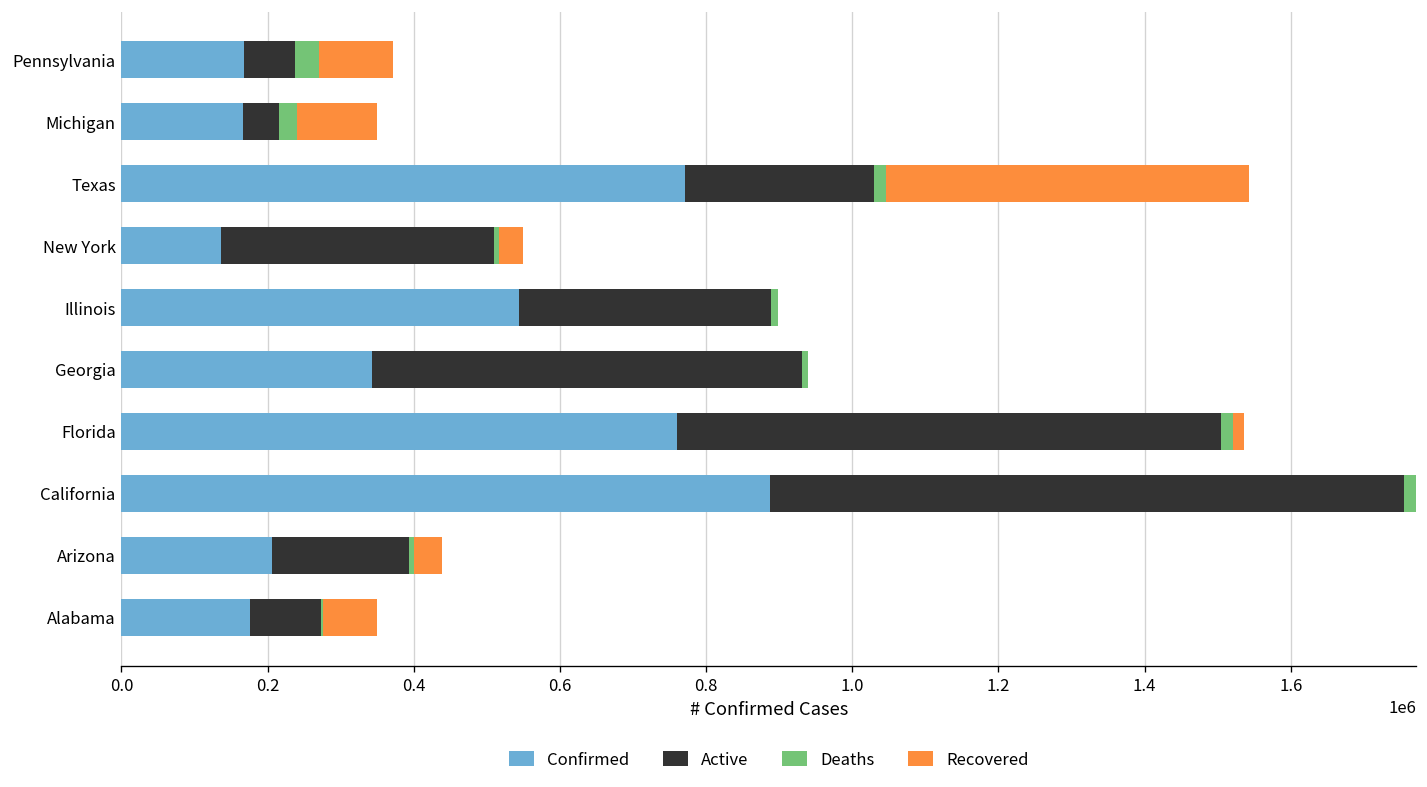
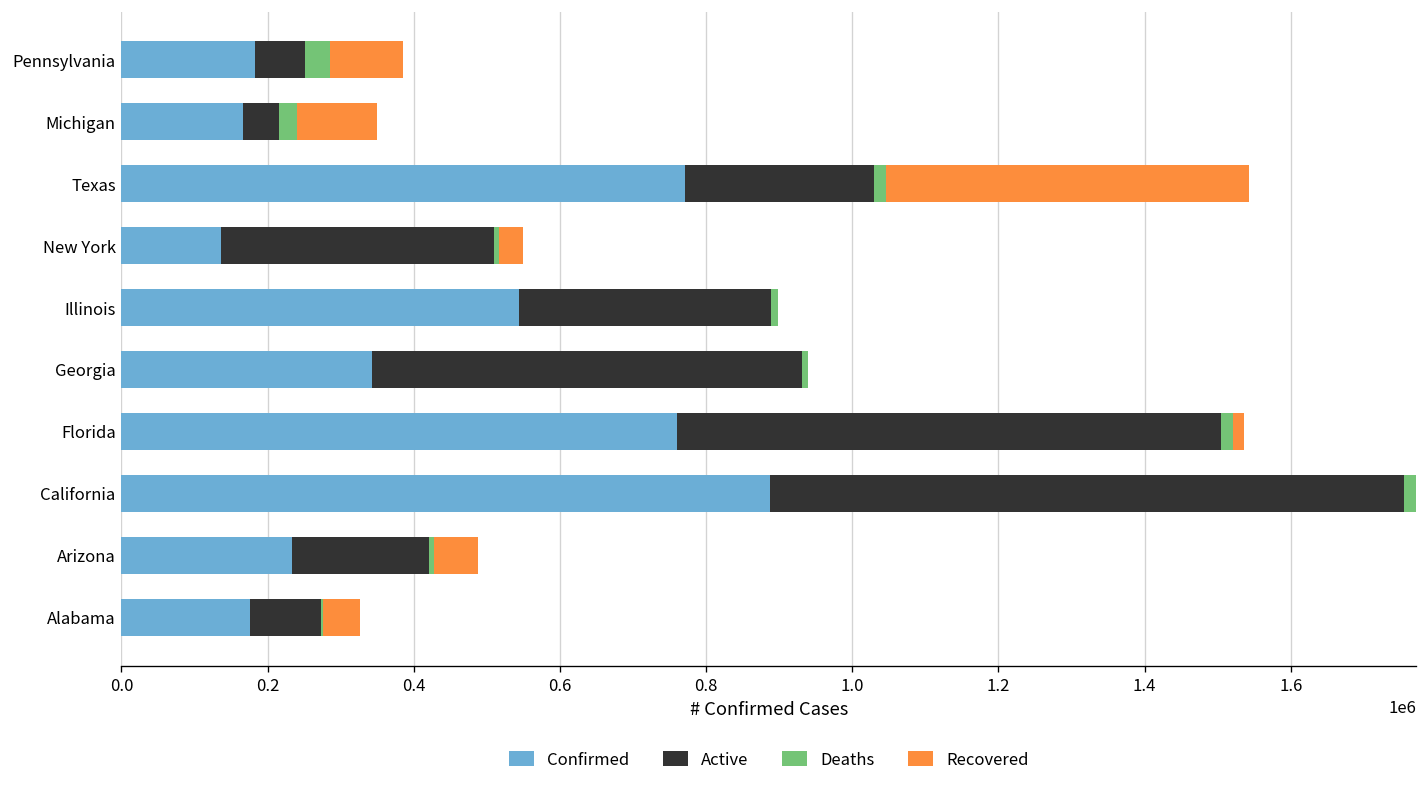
Confirmed, Pennsylvania: 170000 -> 180000
Confirmed, Arizona: 210000 -> 230000
Recovered, Arizona: 40000 -> 60000
Recovered, Alabama: 70000 -> 50000
